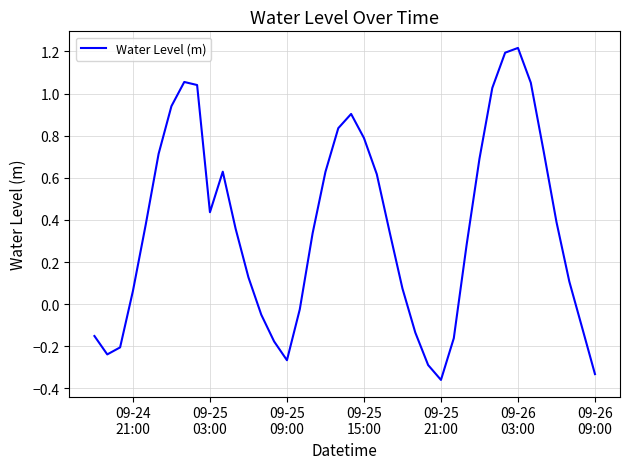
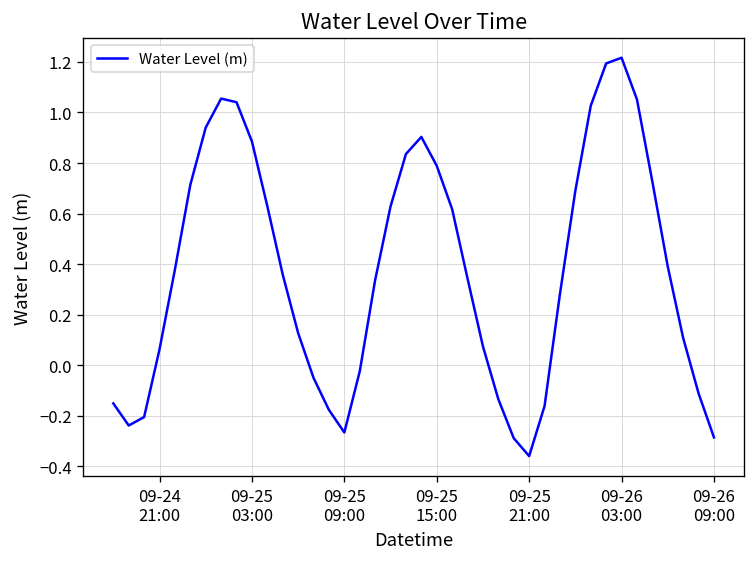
09-25 03:00: 0.44 -> 0.89
09-26 09:00: -0.33 -> -0.29
